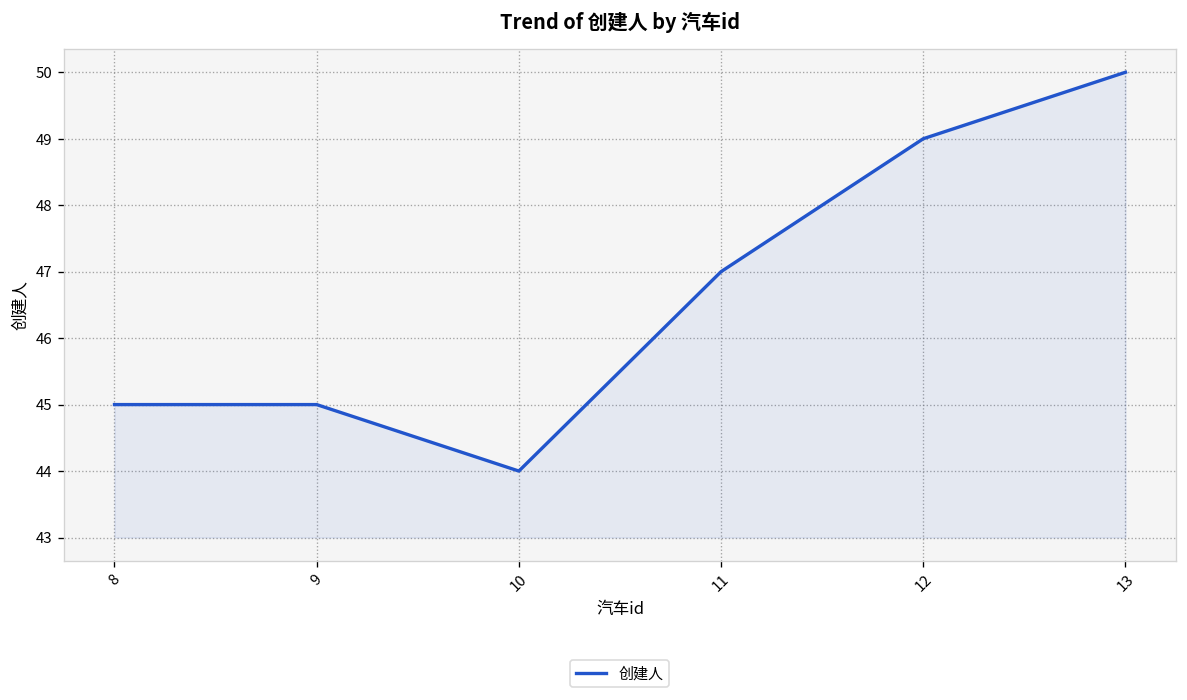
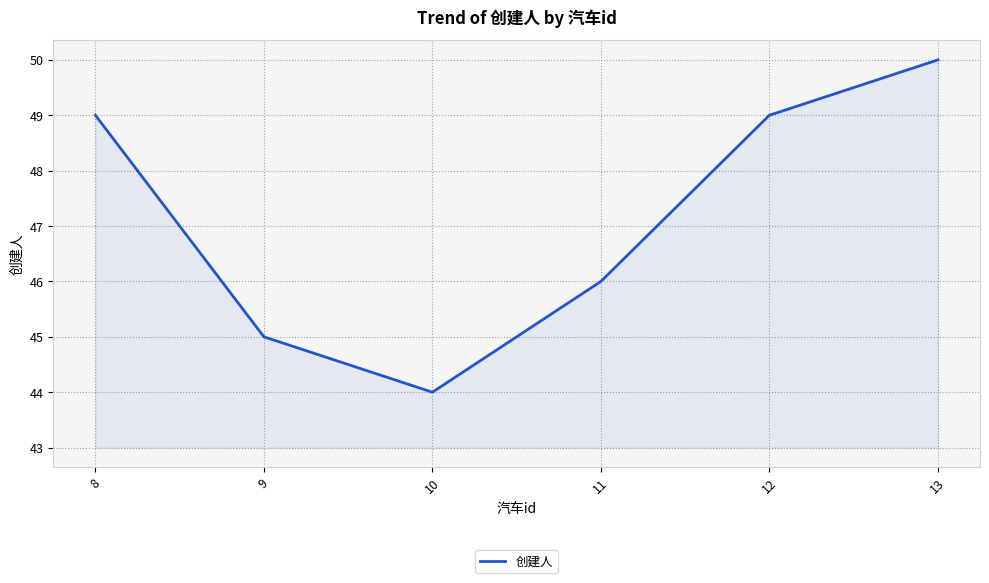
8: 45 -> 49
11: 47 -> 46
